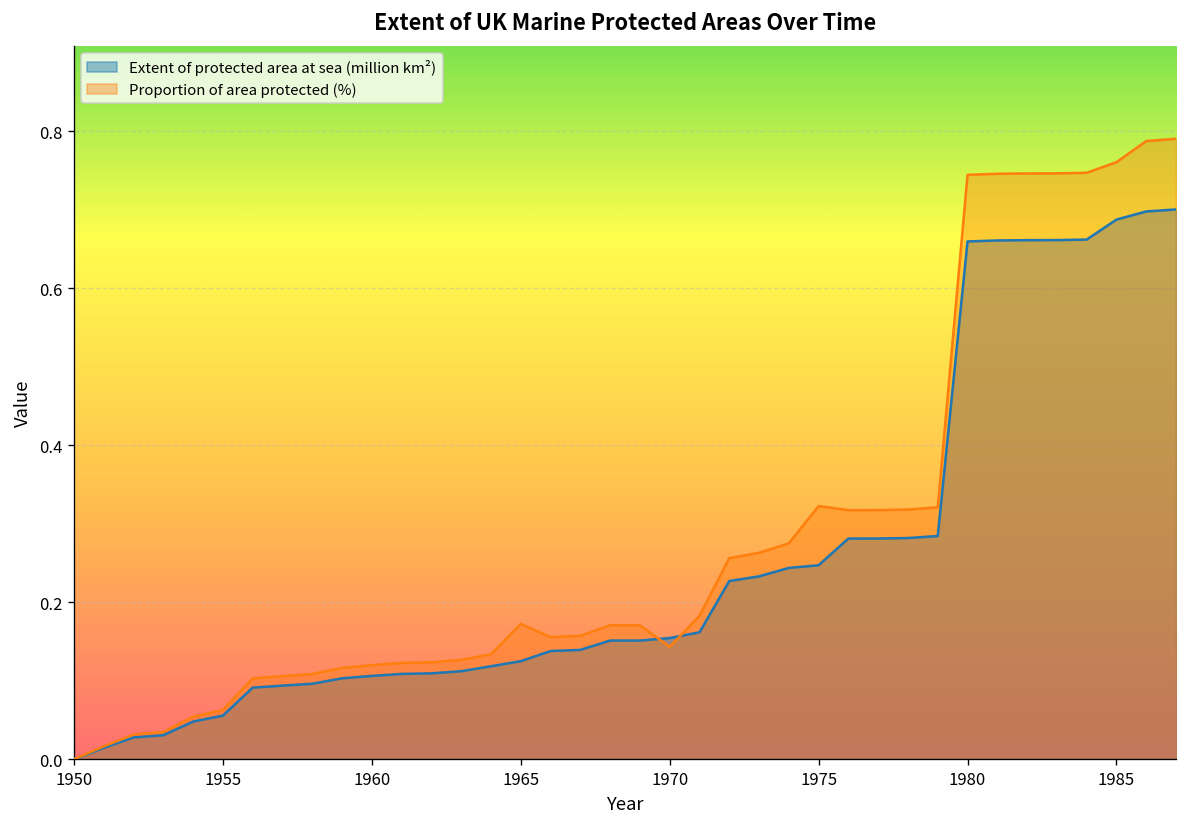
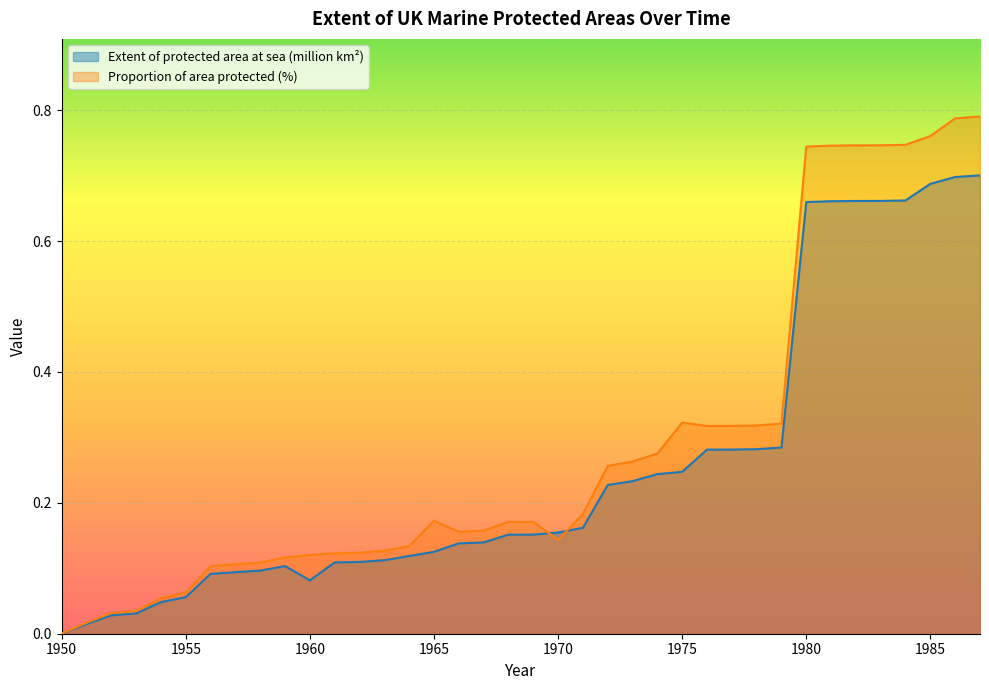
Extent of protected area at sea (million km²), 1960: 0.11 -> 0.08
